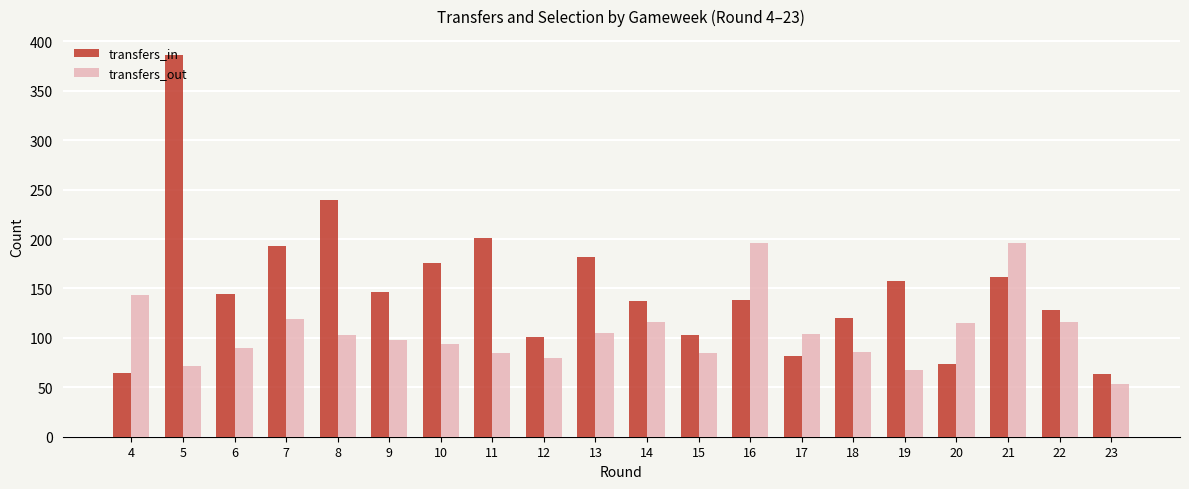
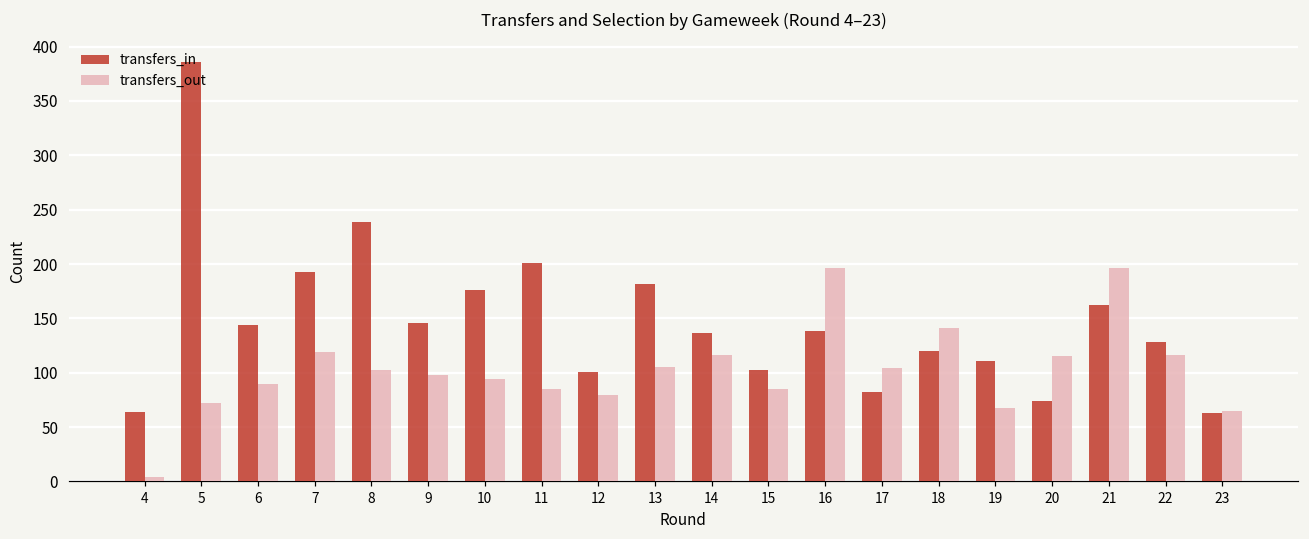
transfers_out, 4: 140 -> 0
transfers_out, 18: 90 -> 140
transfers_in, 19: 160 -> 110
transfers_out, 23: 50 -> 70
